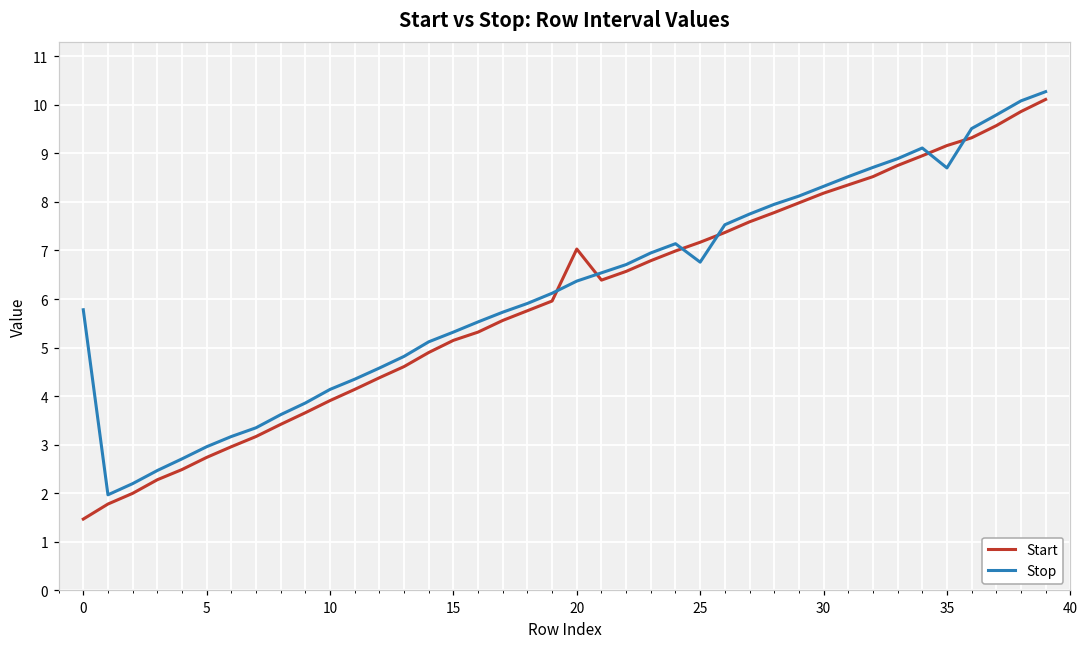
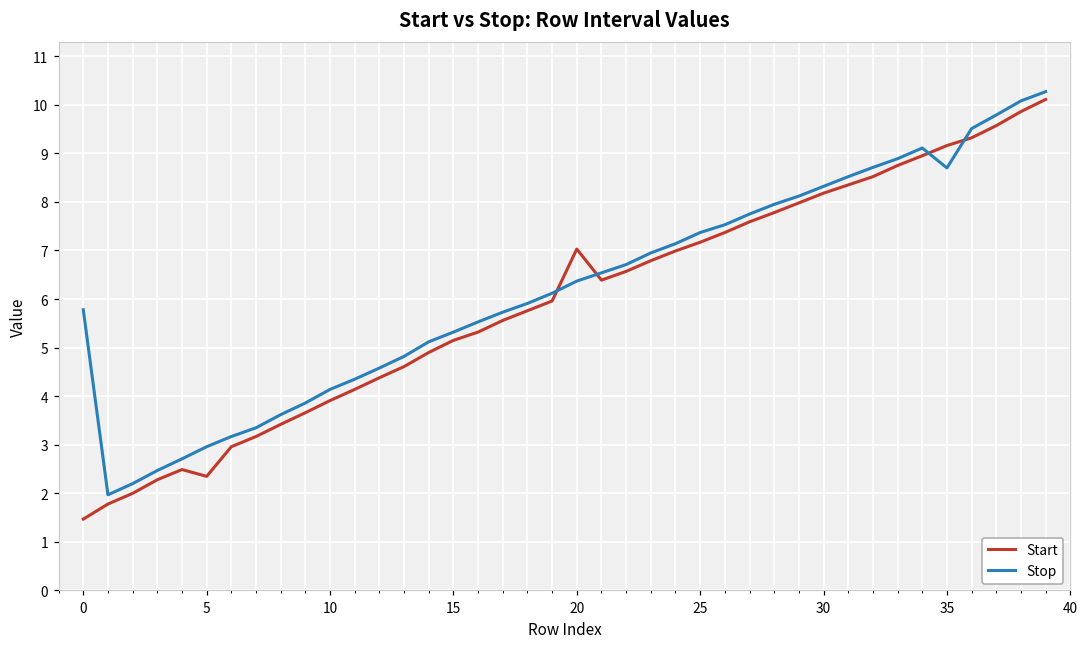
Start, 5: 2.7 -> 2.4
Stop, 25: 6.8 -> 7.4
